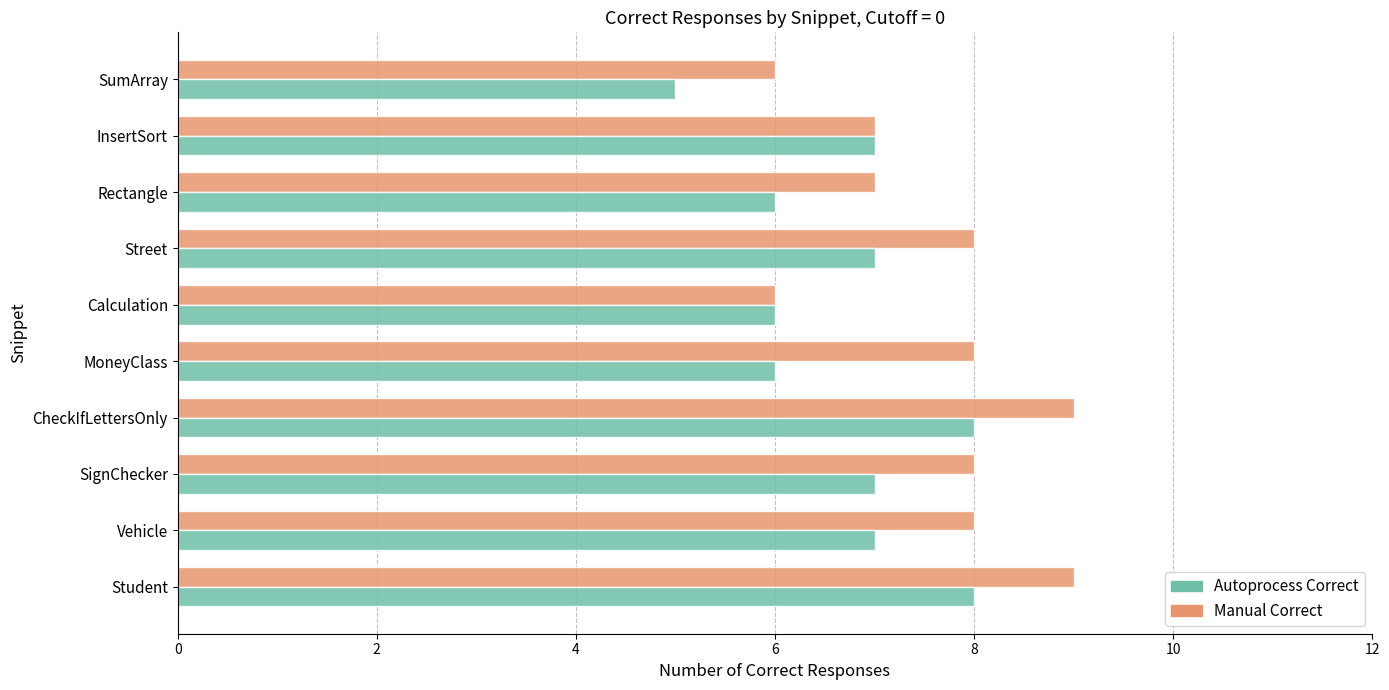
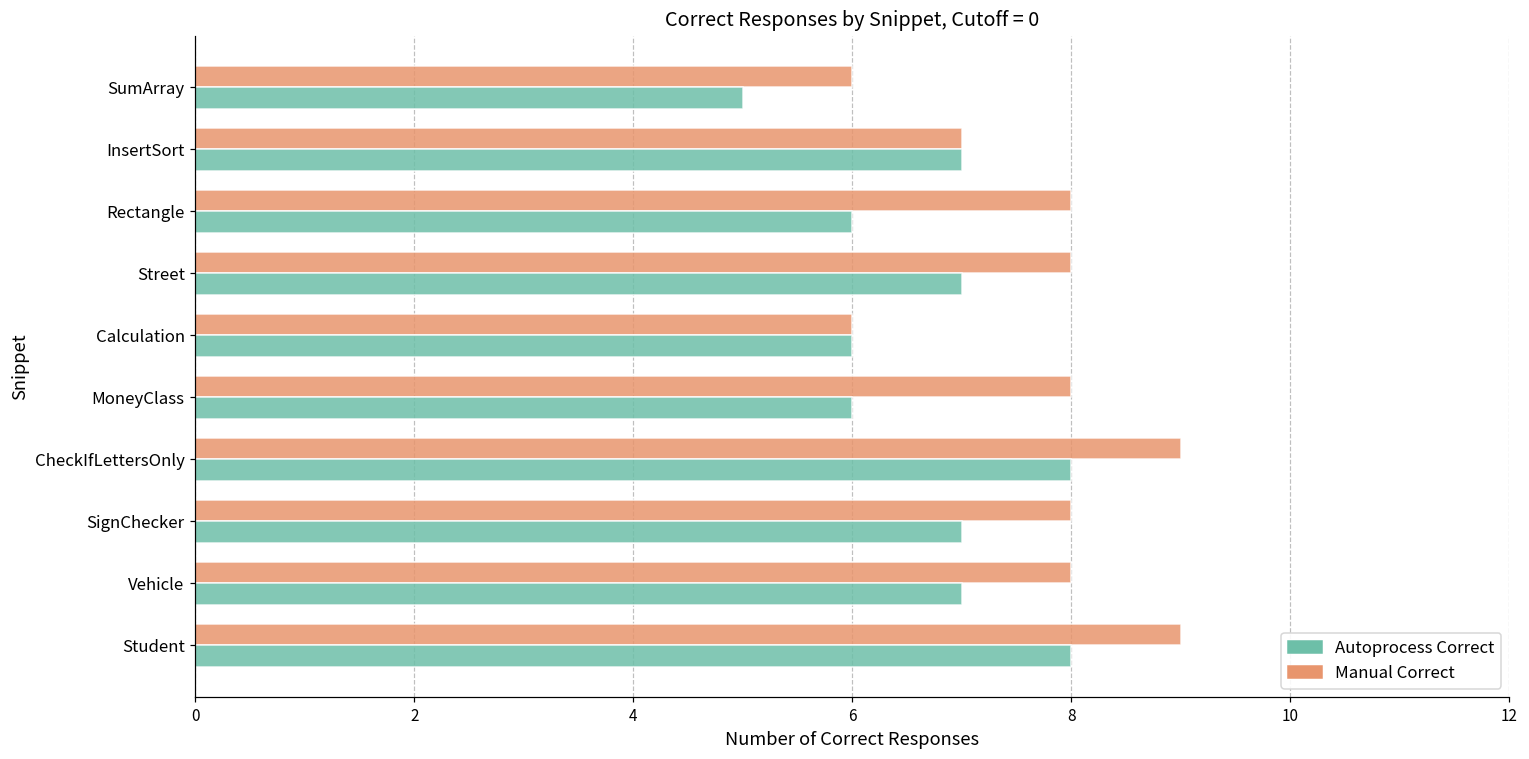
Manual Correct, Rectangle: 7 -> 8
